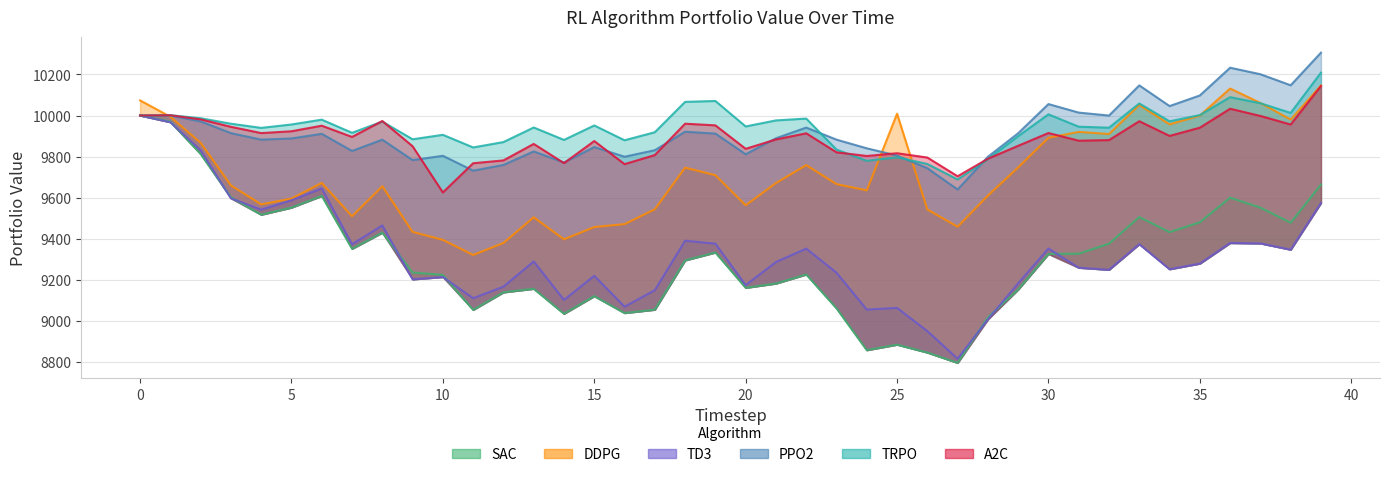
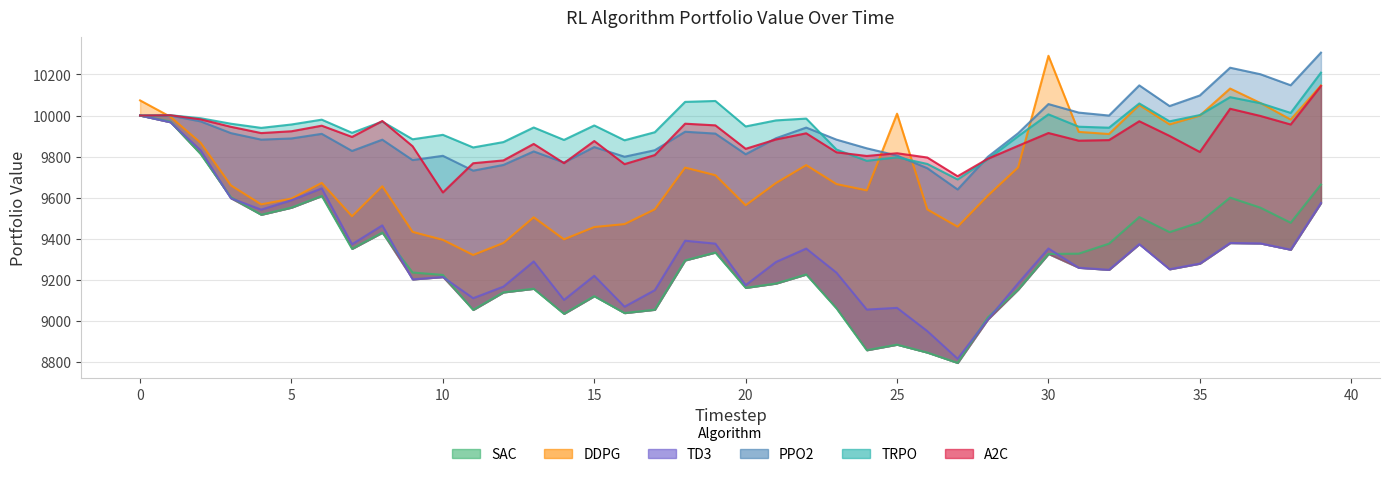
DDPG, 30: 9890 -> 10290
A2C, 35: 9940 -> 9820
